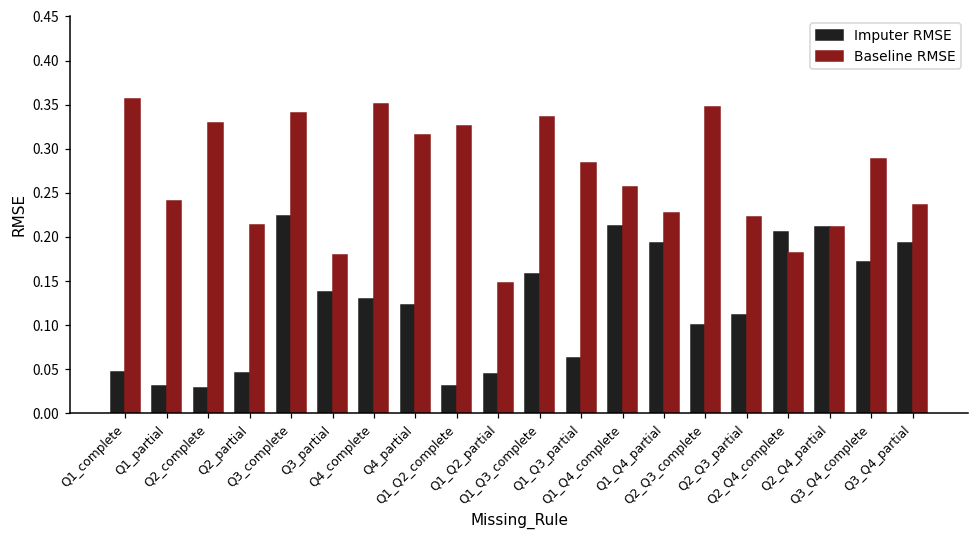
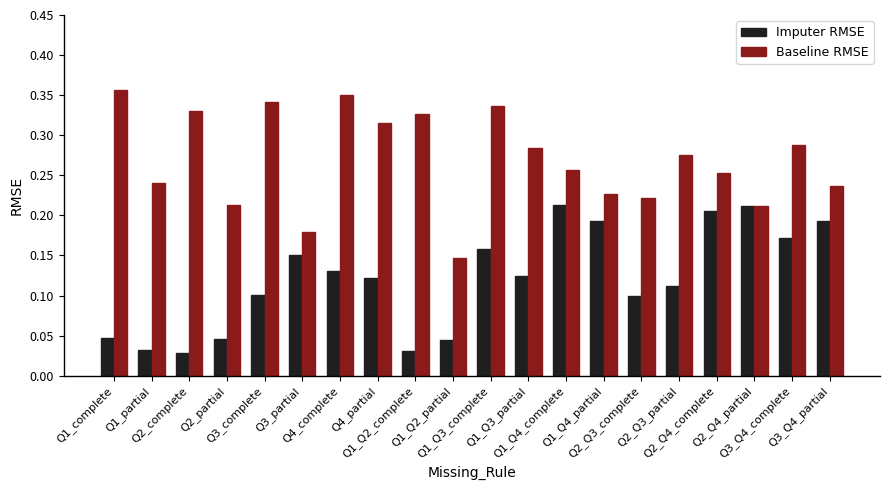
Imputer RMSE, Q3_complete: 0.22 -> 0.10
Imputer RMSE, Q3_partial: 0.14 -> 0.15
Imputer RMSE, Q1_Q3_partial: 0.06 -> 0.12
Baseline RMSE, Q2_Q3_complete: 0.35 -> 0.22
Baseline RMSE, Q2_Q3_partial: 0.22 -> 0.28
Baseline RMSE, Q2_Q4_complete: 0.18 -> 0.25
